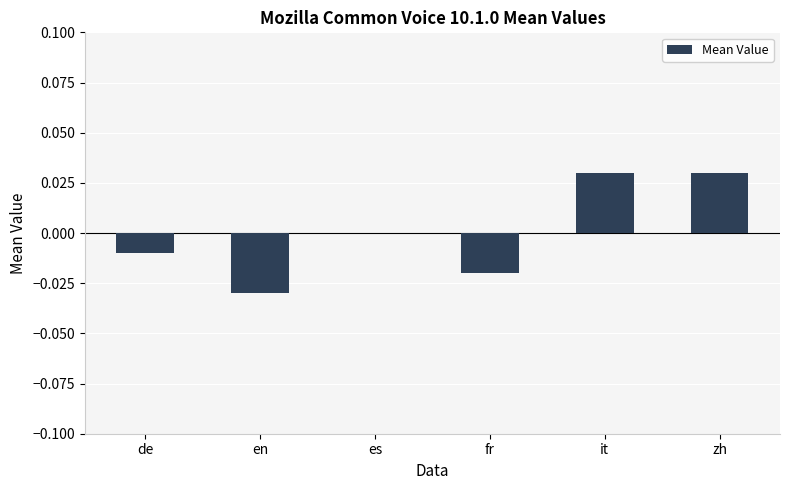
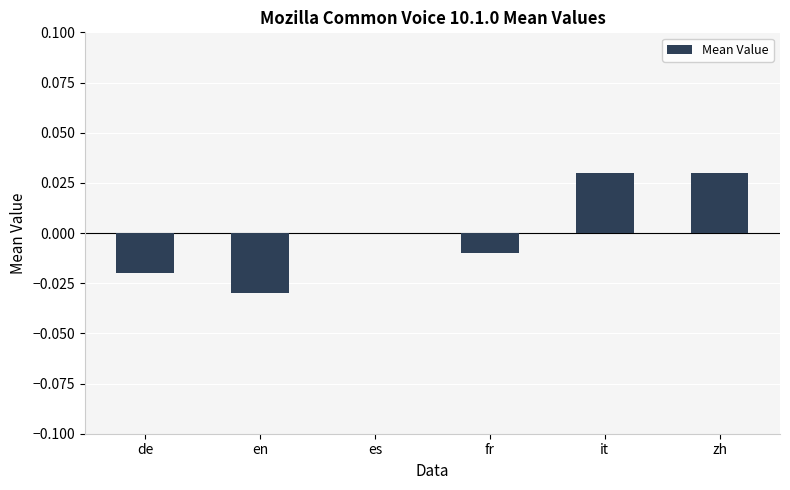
de: -0.01 -> -0.02
fr: -0.02 -> -0.01
